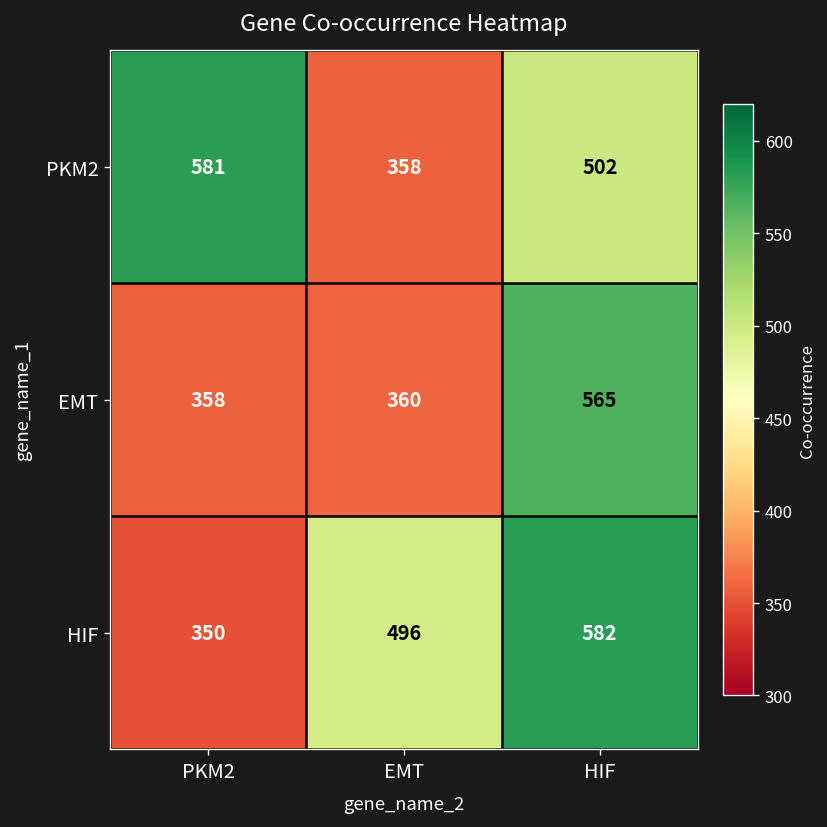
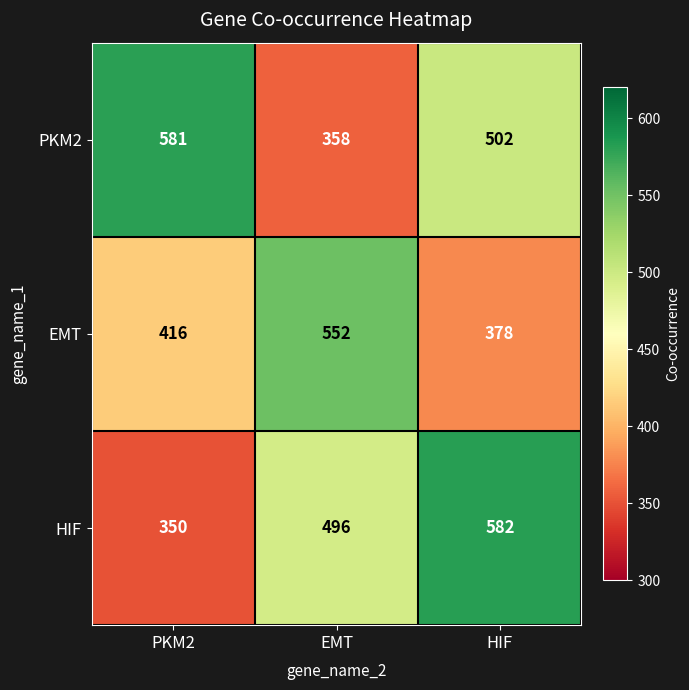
EMT, PKM2: 358 -> 416
EMT, EMT: 360 -> 552
EMT, HIF: 565 -> 378
